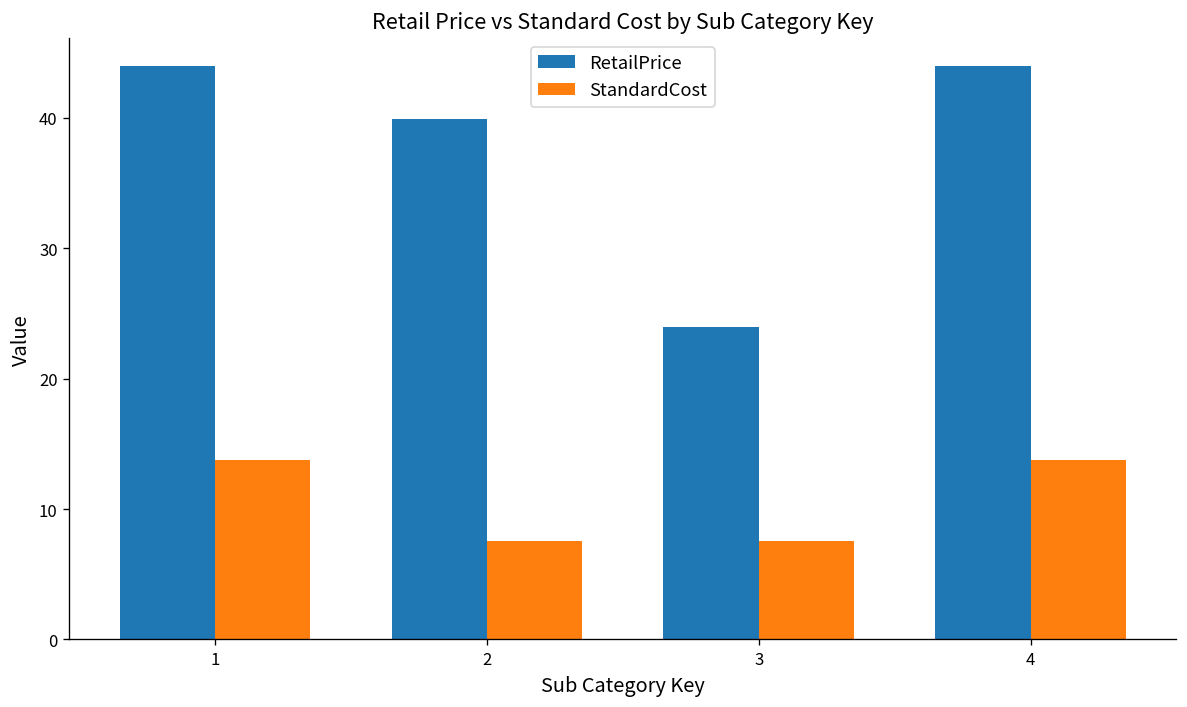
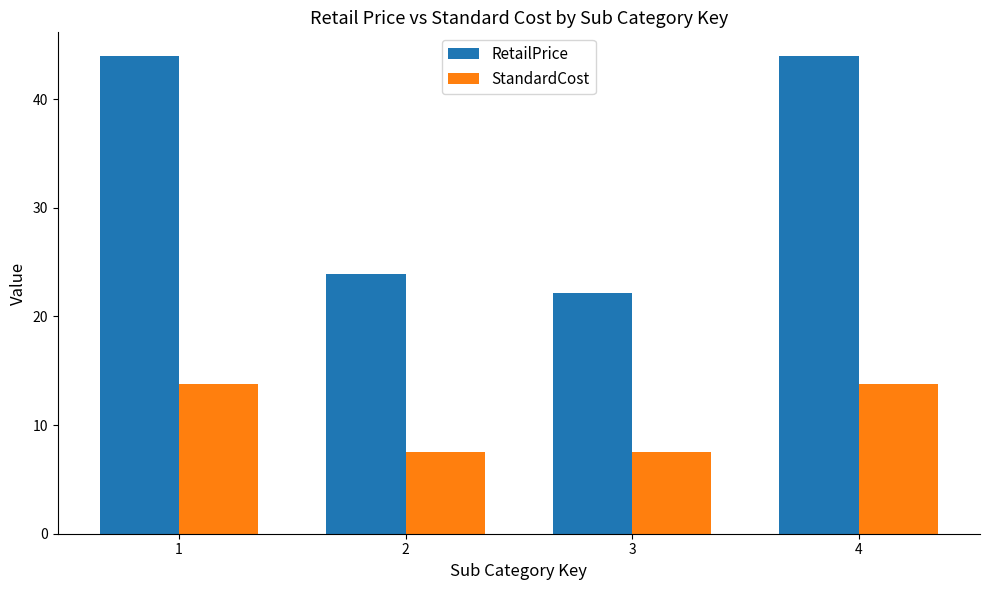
RetailPrice, 2: 39.9 -> 24.0
RetailPrice, 3: 24.0 -> 22.2
